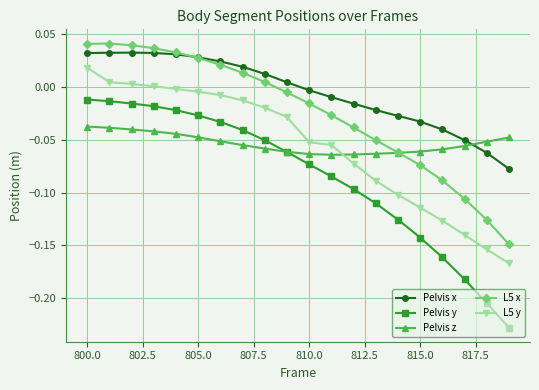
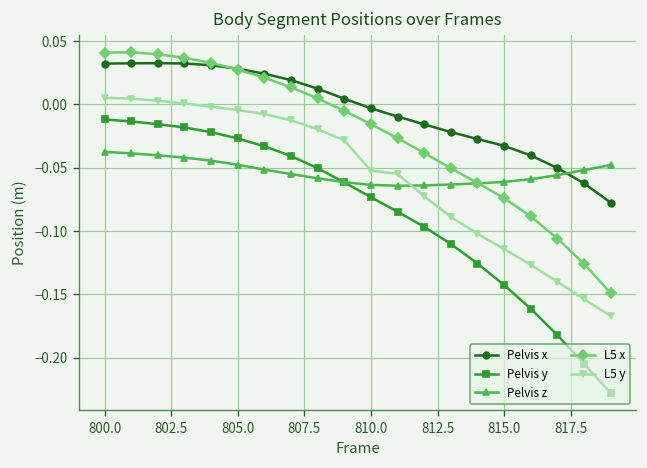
L5 y, 800.0: 0.018 -> 0.005
